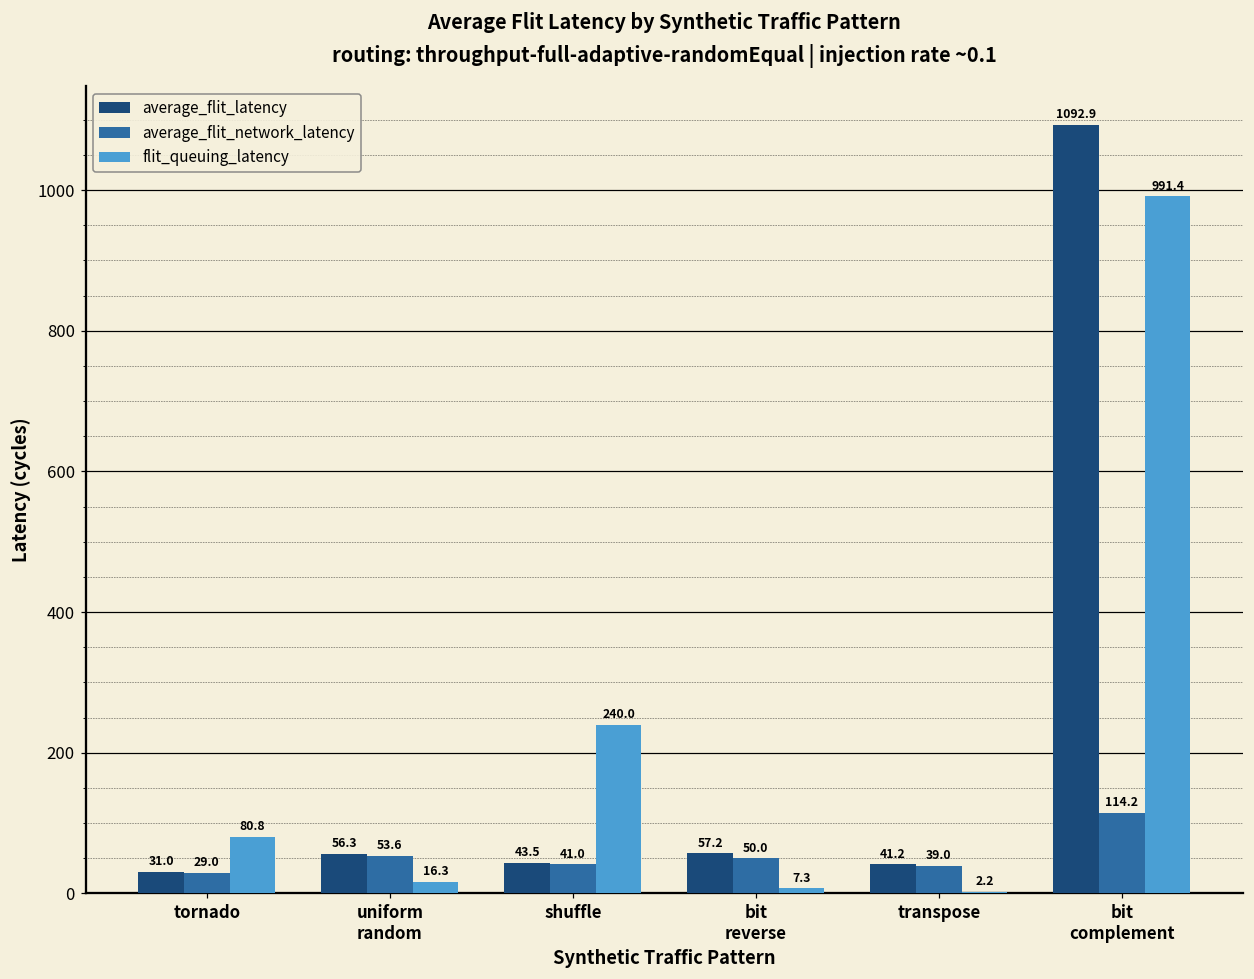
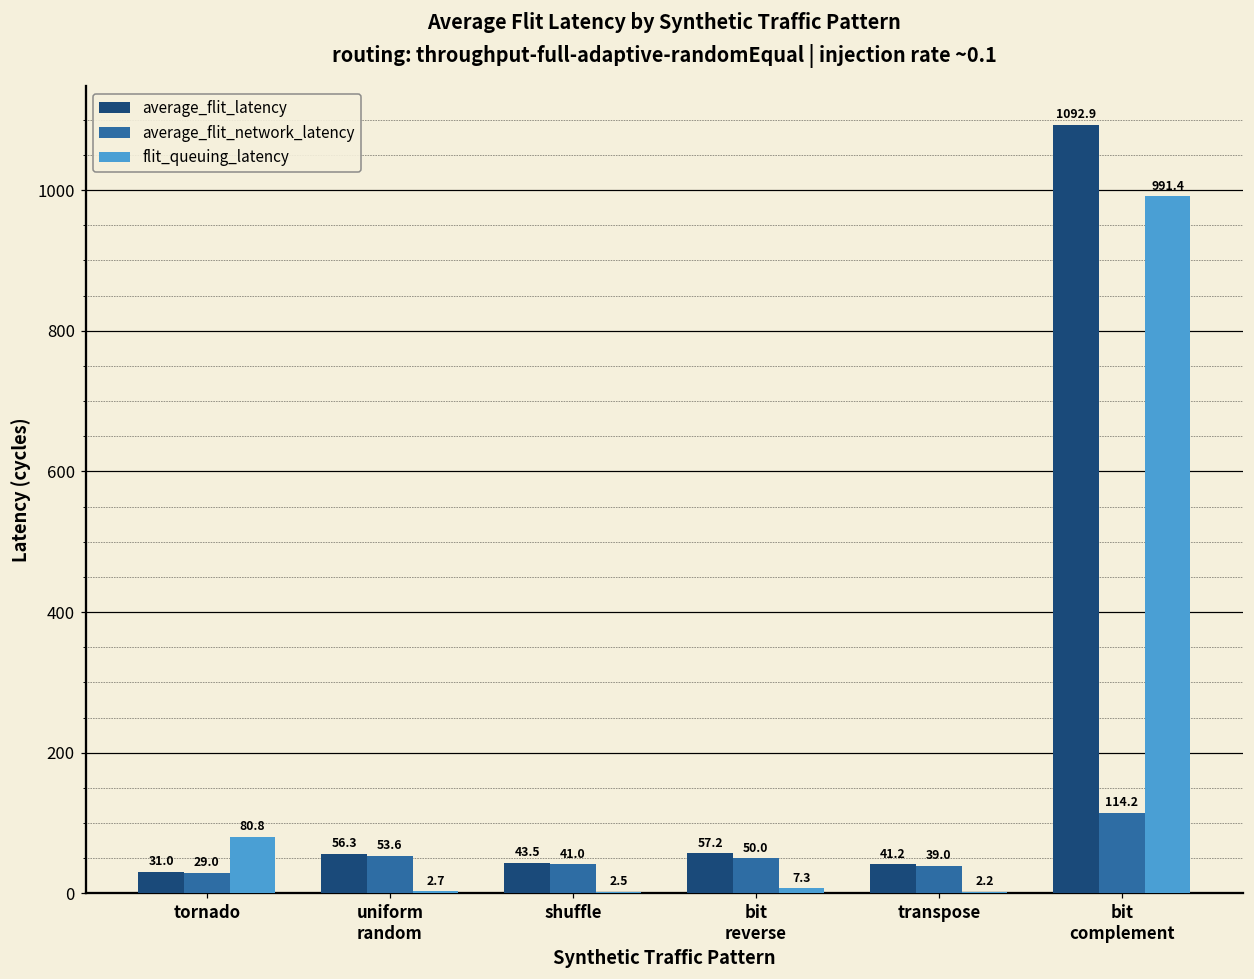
flit_queuing_latency, uniform random: 16.3 -> 2.7
flit_queuing_latency, shuffle: 240.0 -> 2.5
